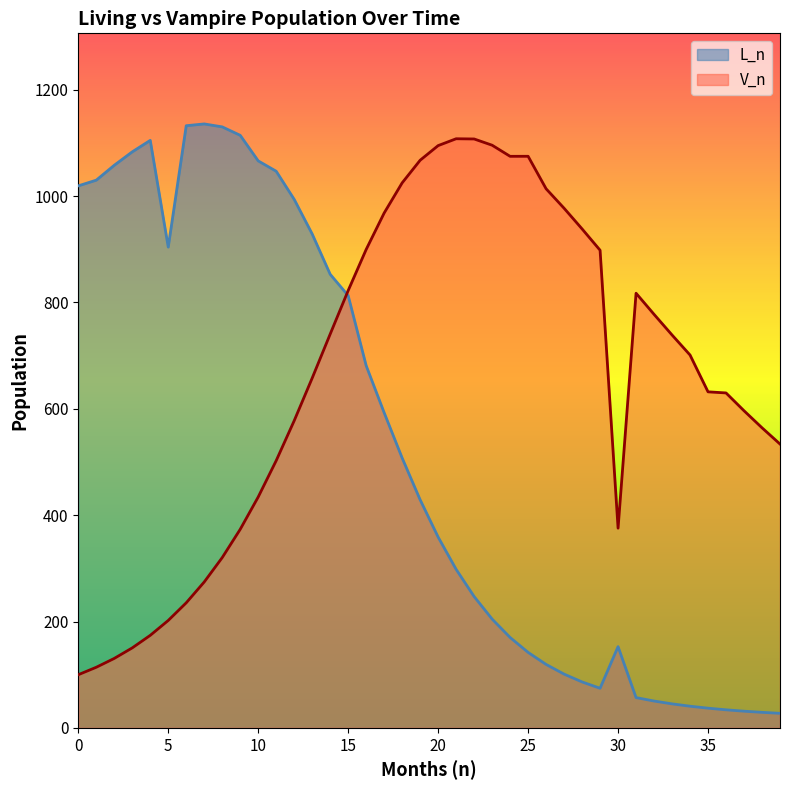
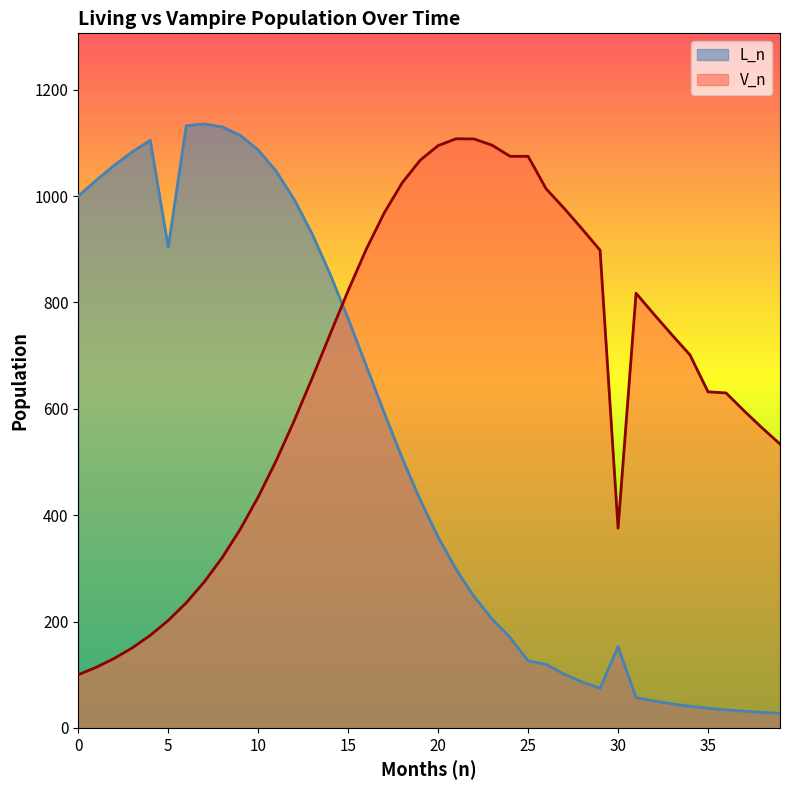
L_n, 0: 1020 -> 1000
L_n, 10: 1070 -> 1090
L_n, 15: 810 -> 770
L_n, 25: 140 -> 130
